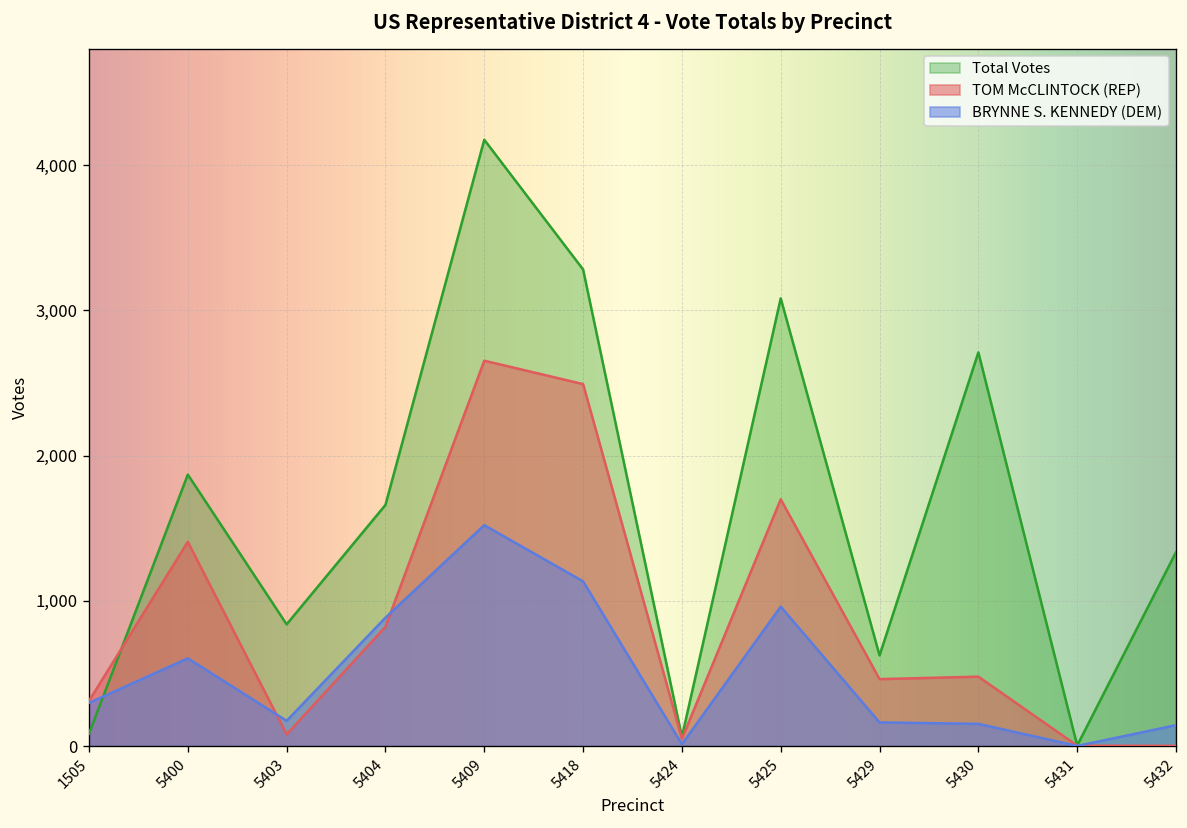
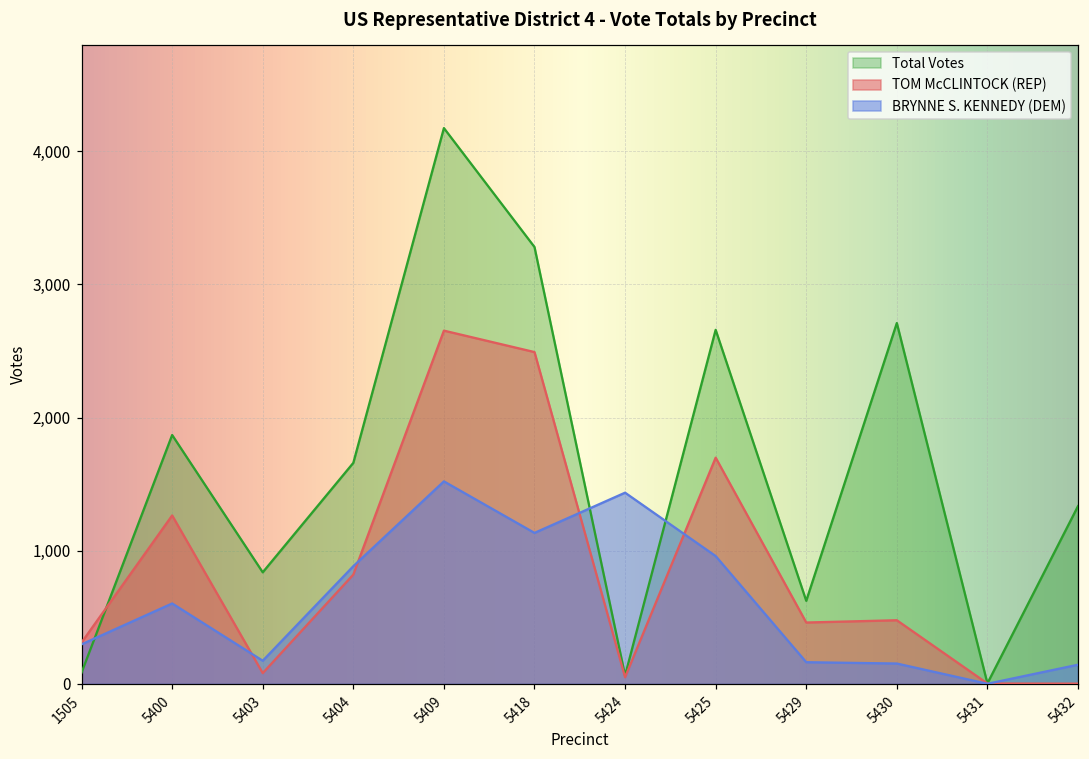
TOM McCLINTOCK (REP), 5400: 1,410 -> 1,270
BRYNNE S. KENNEDY (DEM), 5424: 10 -> 1,440
Total Votes, 5425: 3,080 -> 2,660
